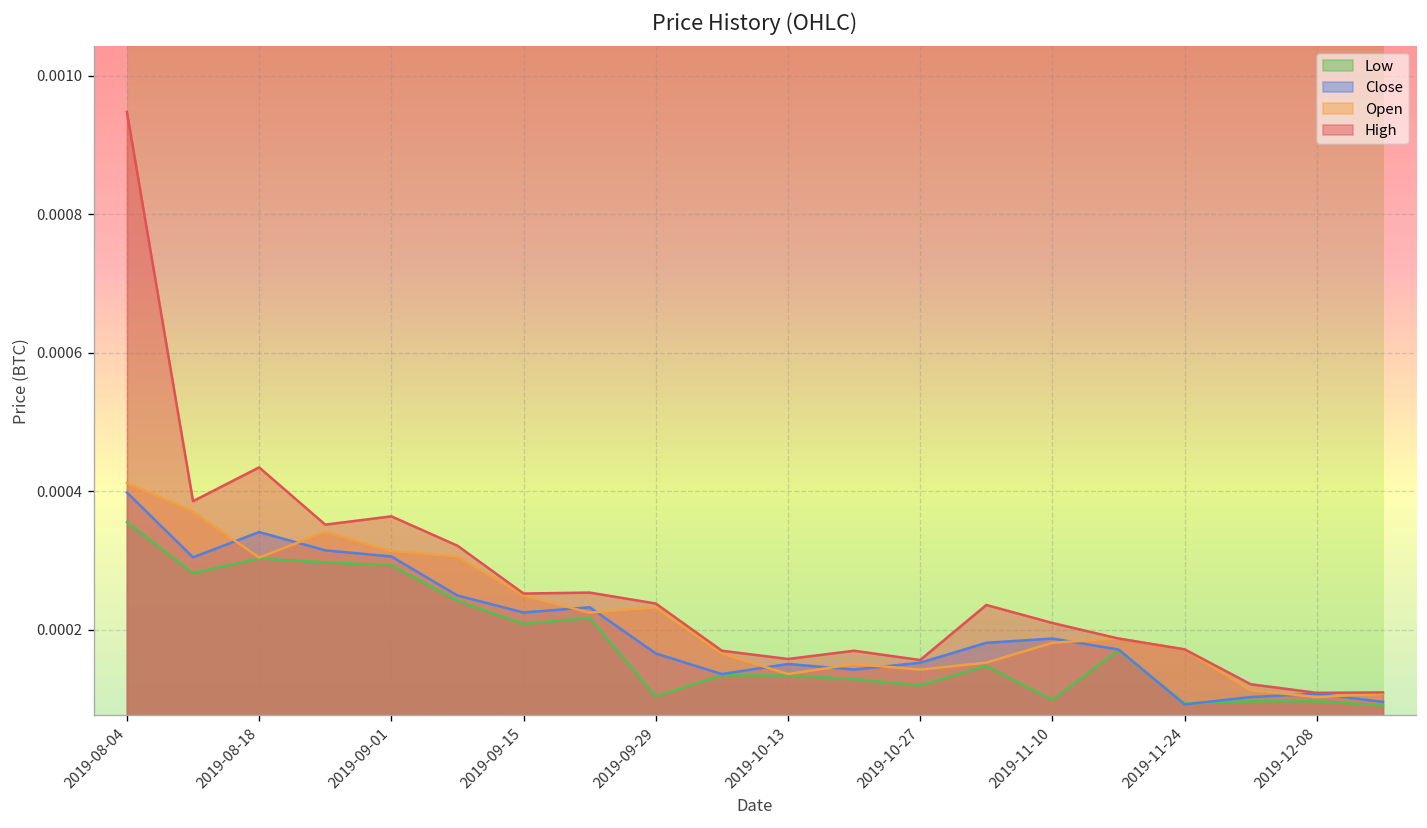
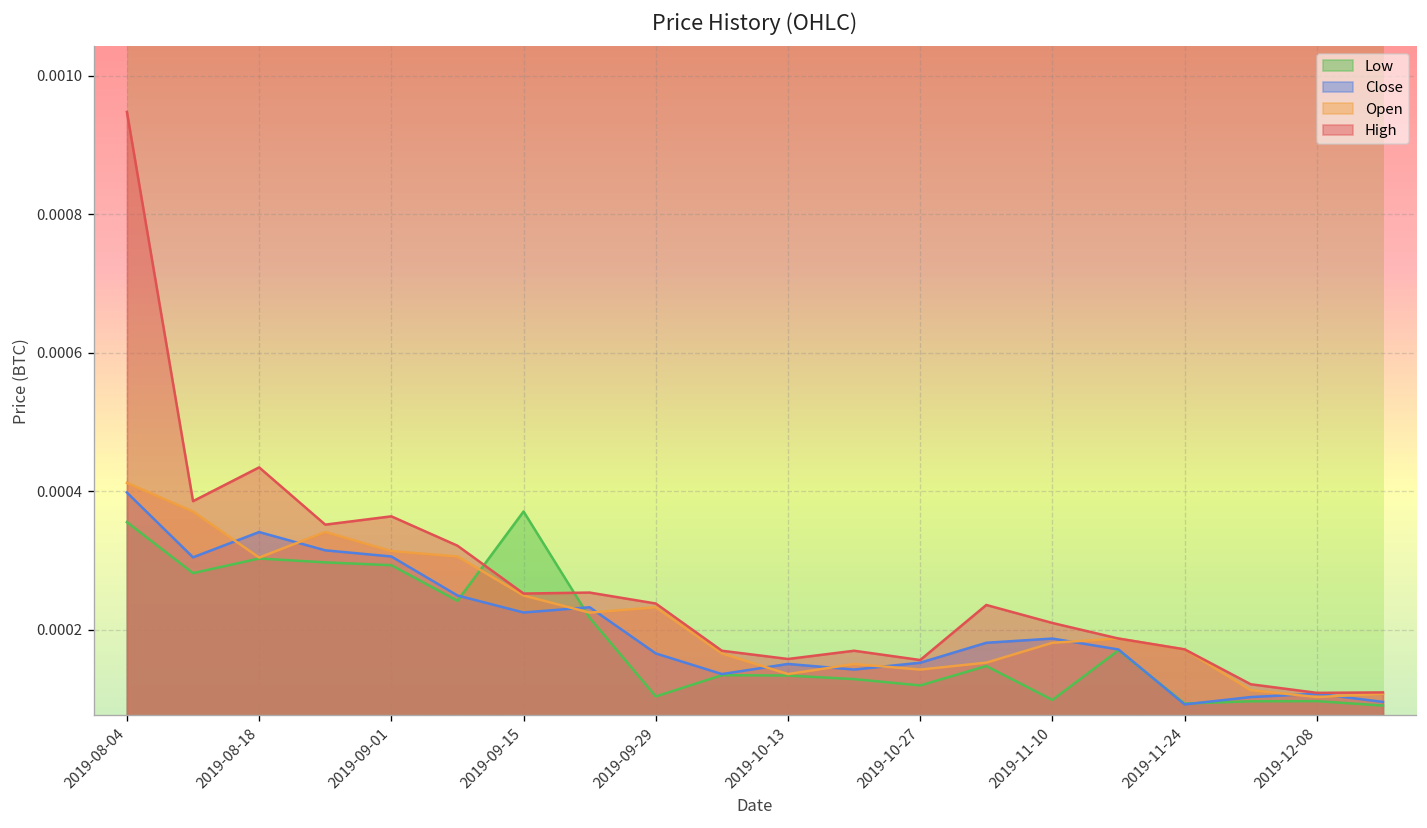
Low, 2019-09-15: 0.00021 -> 0.00037
